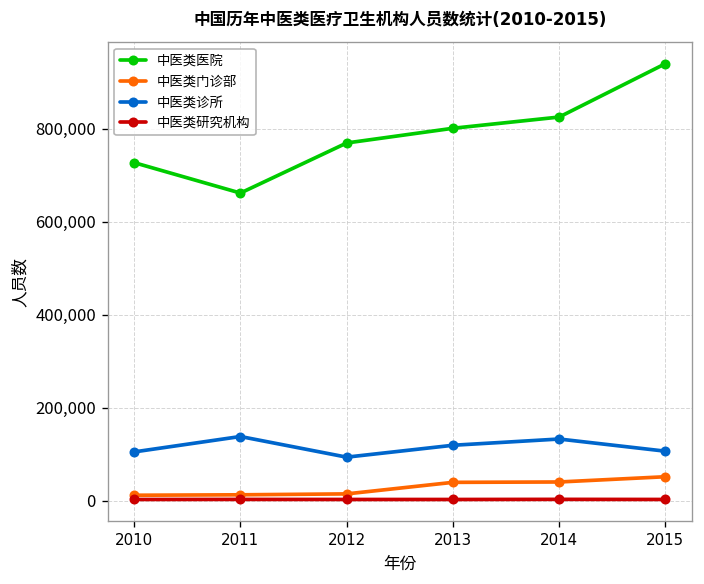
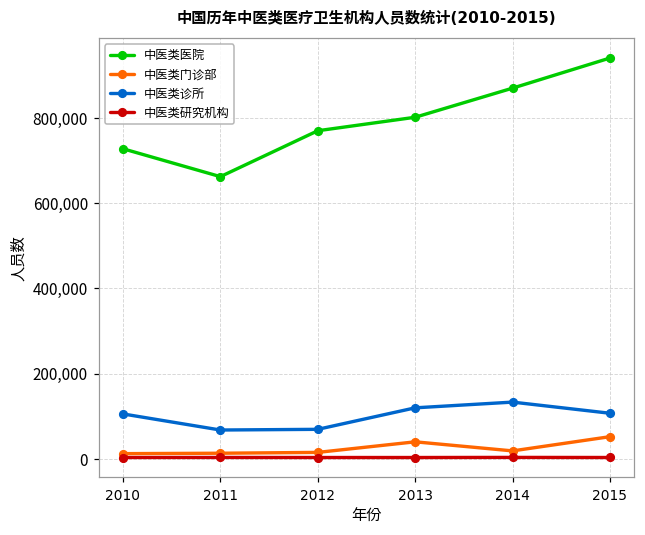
中医类诊所, 2011: 140,000 -> 70,000
中医类诊所, 2012: 90,000 -> 70,000
中医类医院, 2014: 830,000 -> 870,000
中医类门诊部, 2014: 40,000 -> 20,000
